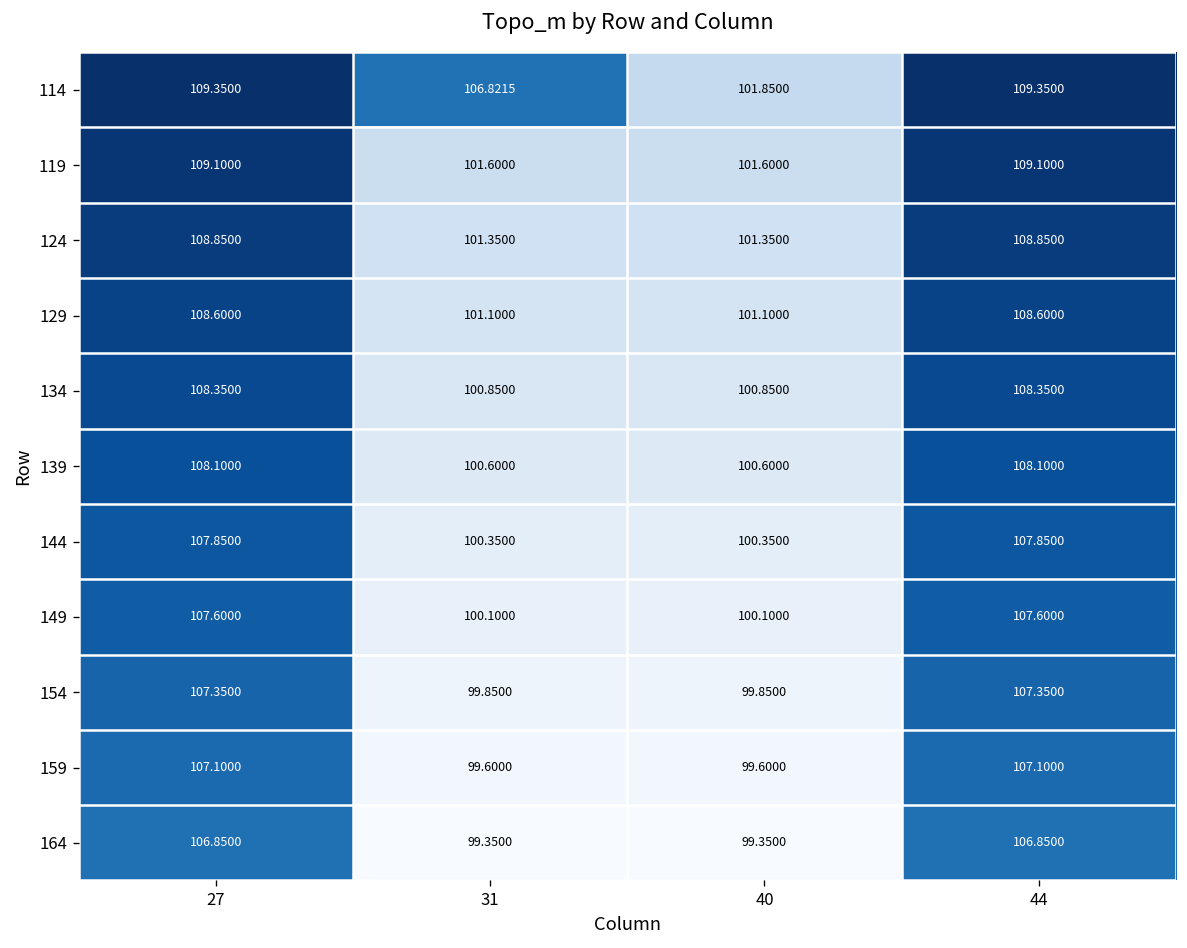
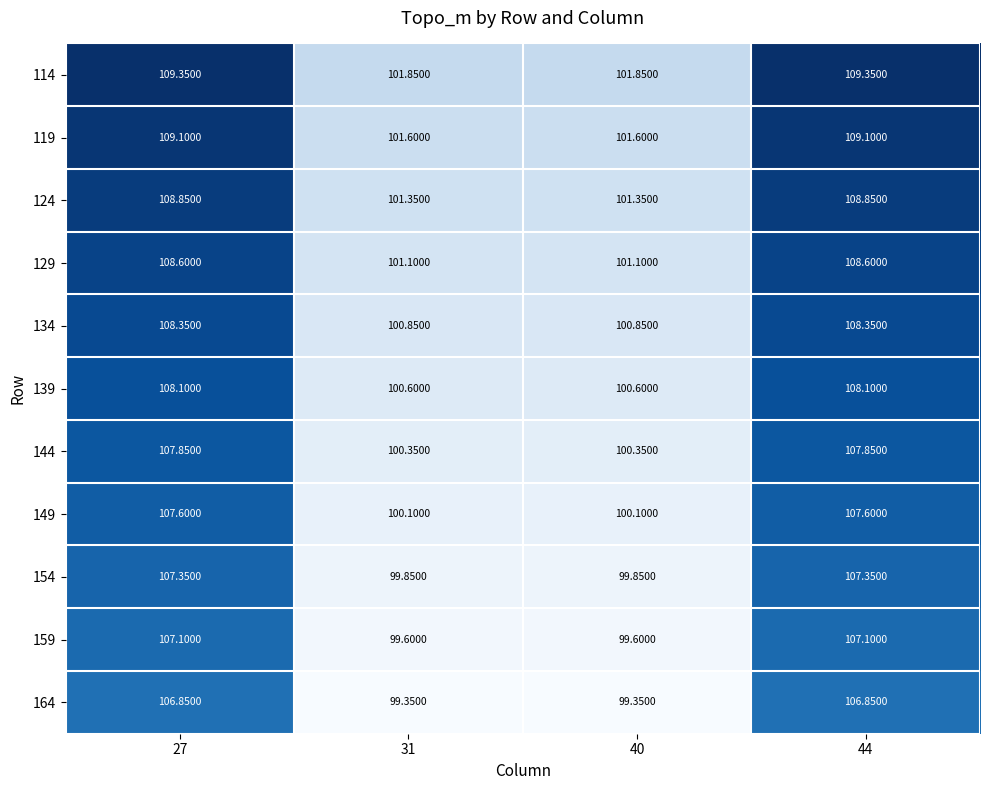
114, 31: 106.8215 -> 101.8500
